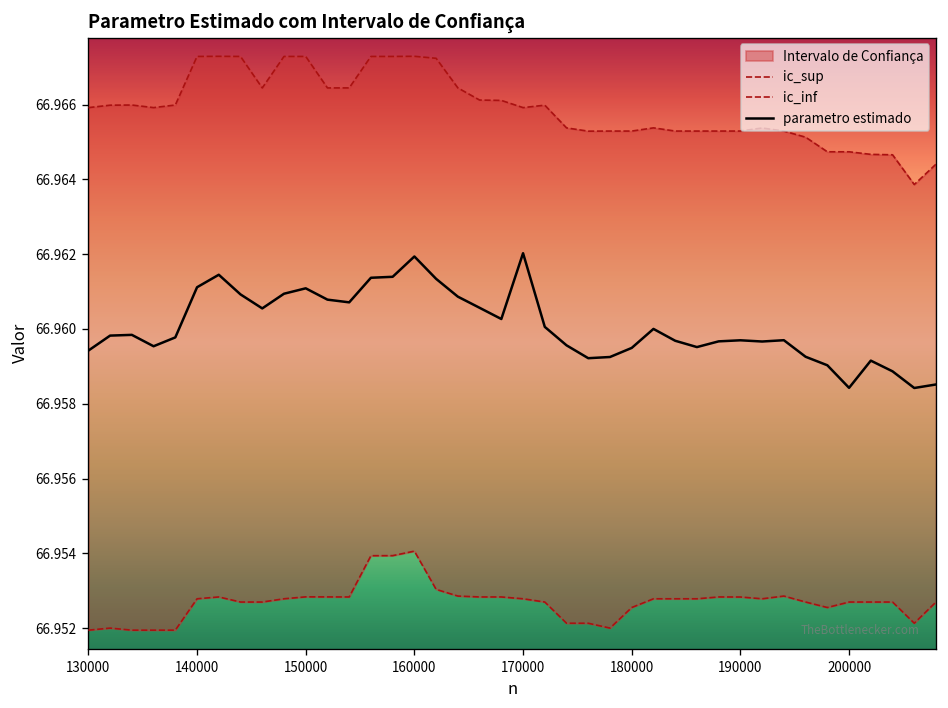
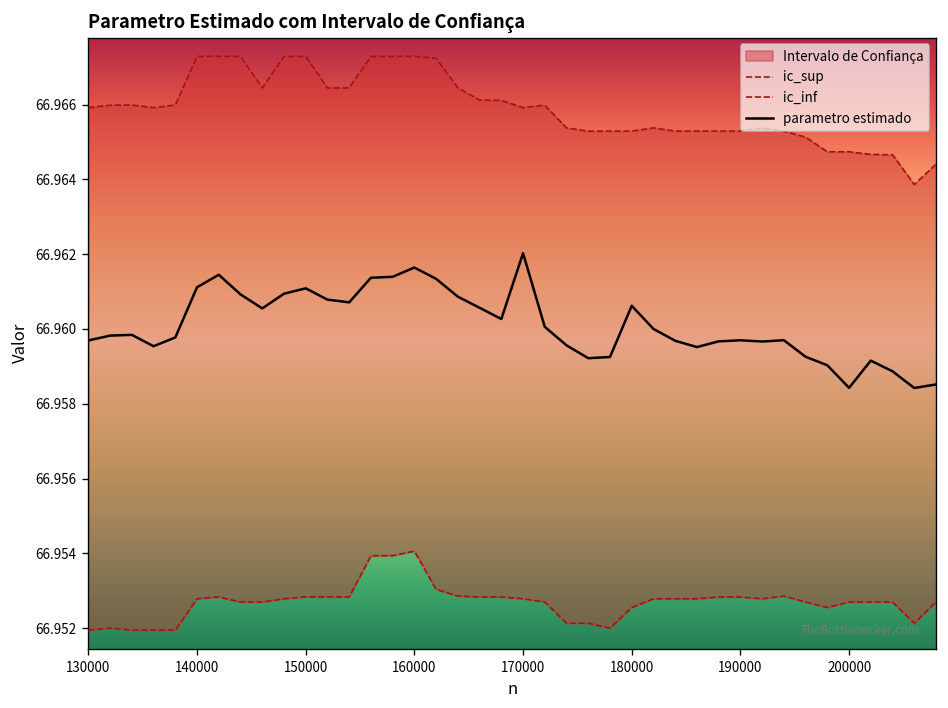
parametro estimado, 130000: 66.9594 -> 66.9597
parametro estimado, 160000: 66.9619 -> 66.9616
parametro estimado, 180000: 66.9595 -> 66.9606
